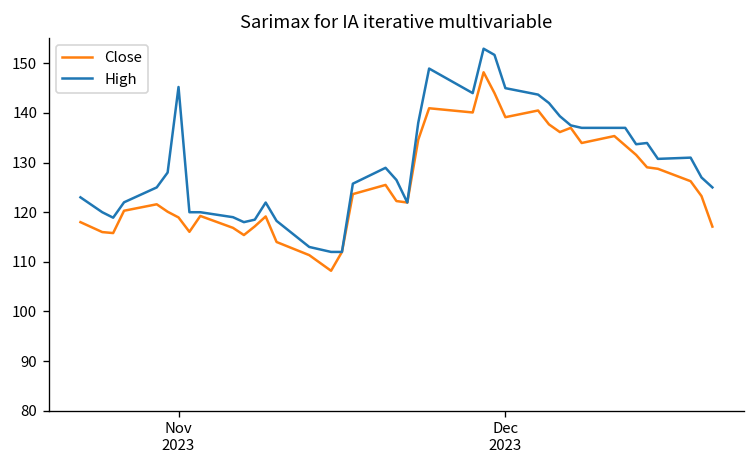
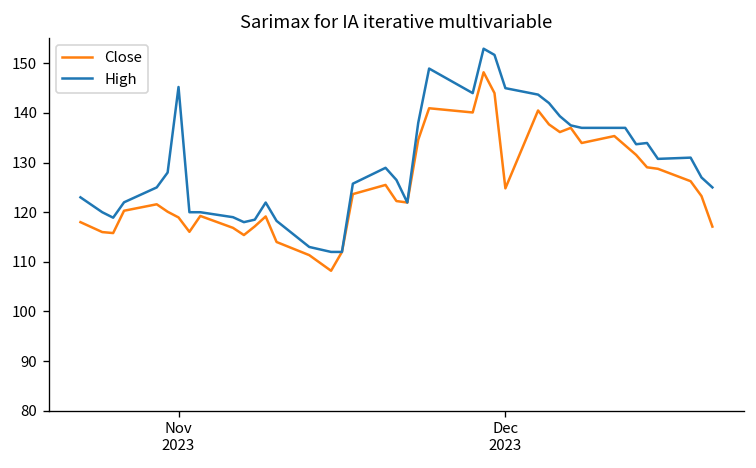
Close, Dec 2023: 139 -> 125
